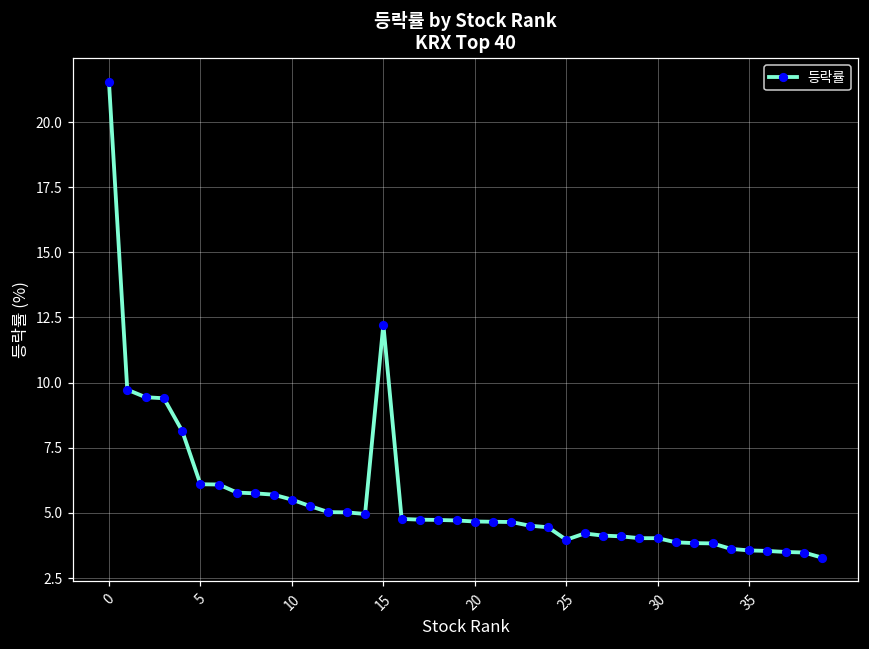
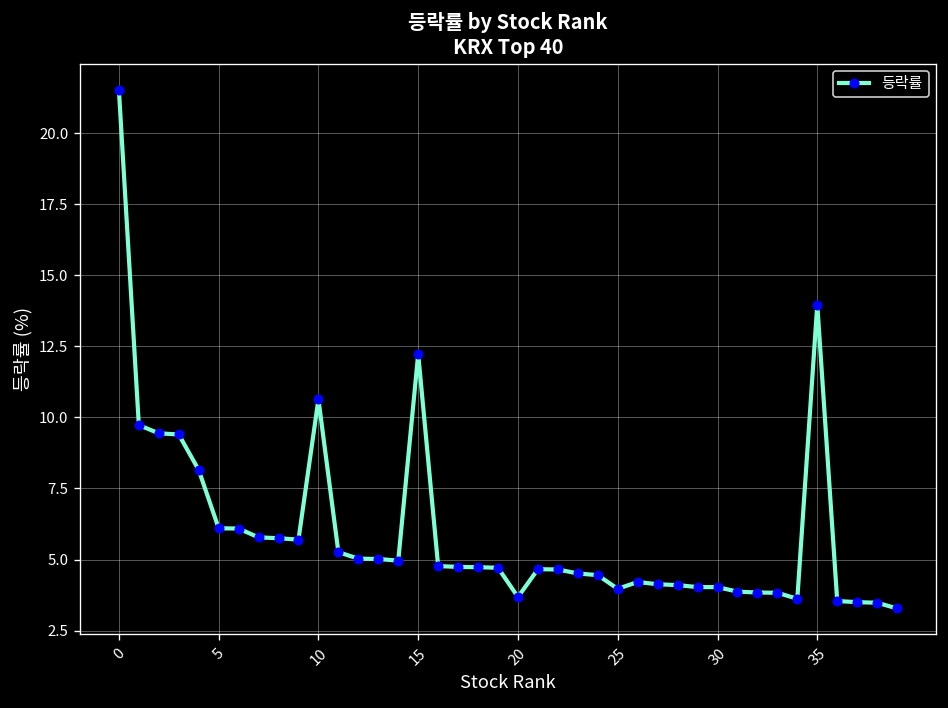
10: 5.5 -> 10.6
20: 4.7 -> 3.7
35: 3.6 -> 14.0
